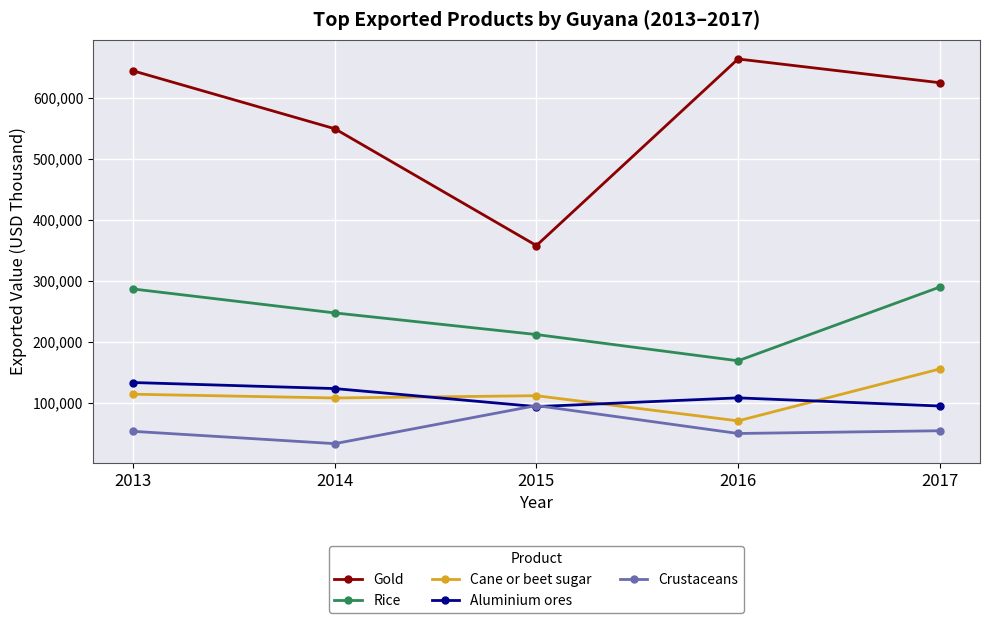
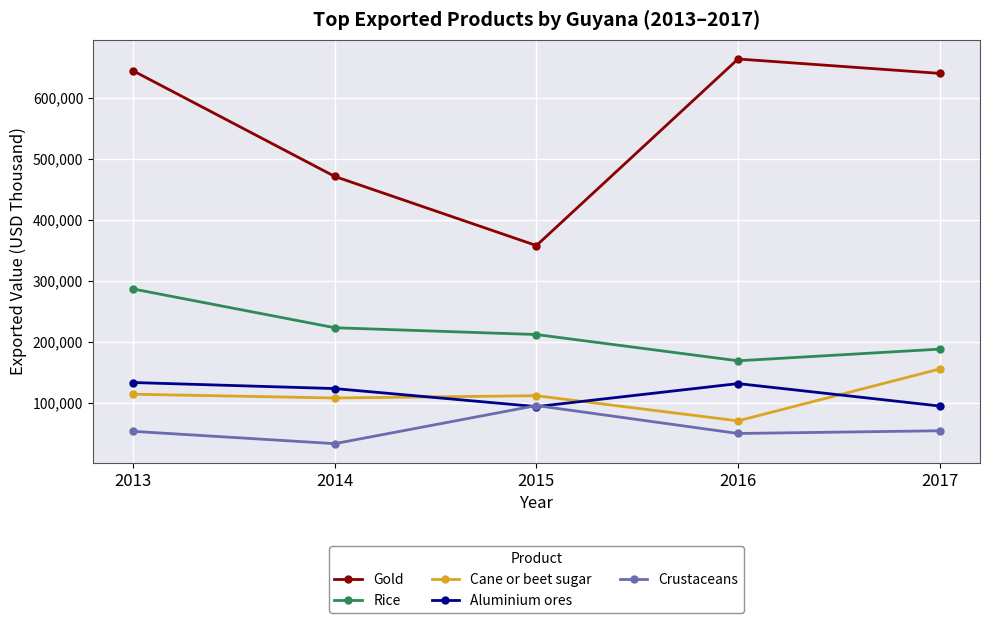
Gold, 2014: 550,000 -> 470,000
Rice, 2014: 250,000 -> 220,000
Aluminium ores, 2016: 110,000 -> 130,000
Gold, 2017: 620,000 -> 640,000
Rice, 2017: 290,000 -> 190,000
